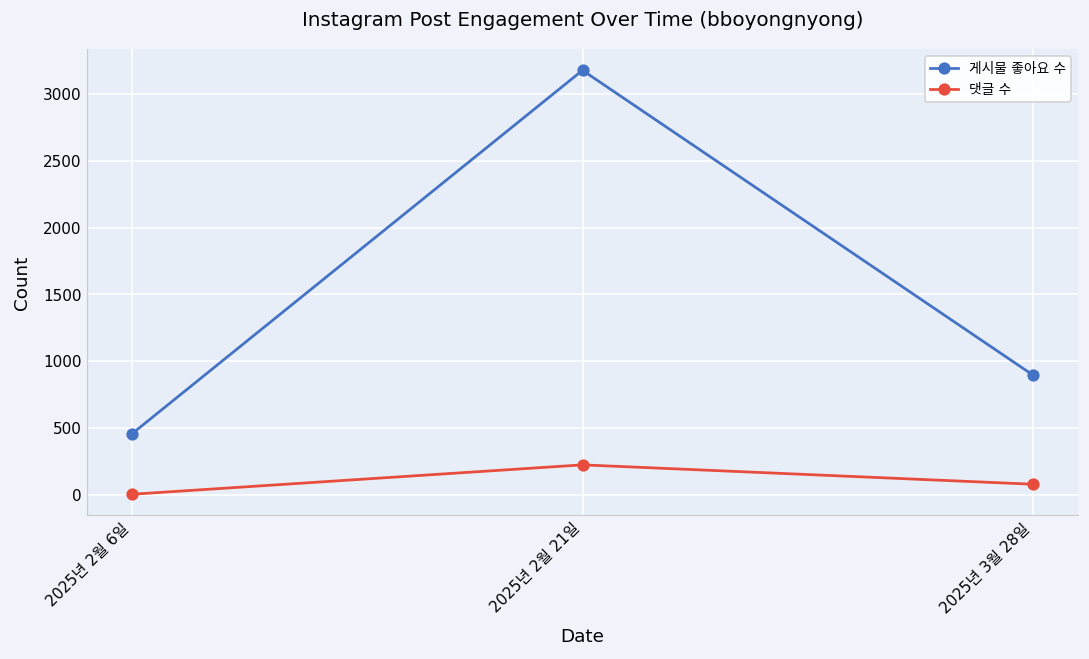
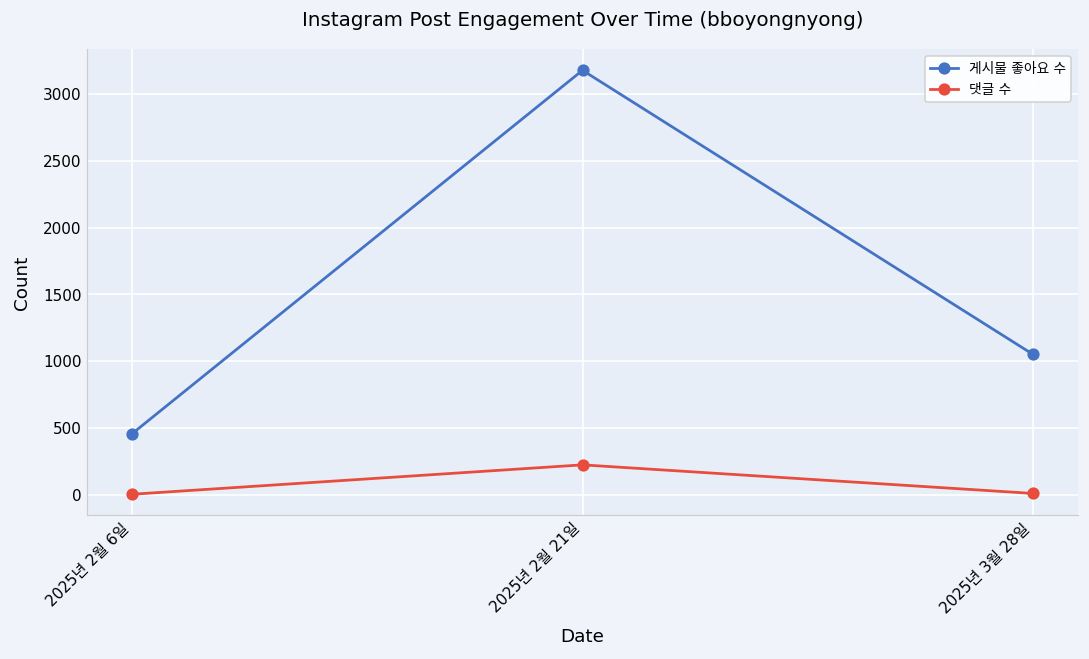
게시물 좋아요 수, 2025년 3월 28일: 900 -> 1050
댓글 수, 2025년 3월 28일: 80 -> 10
